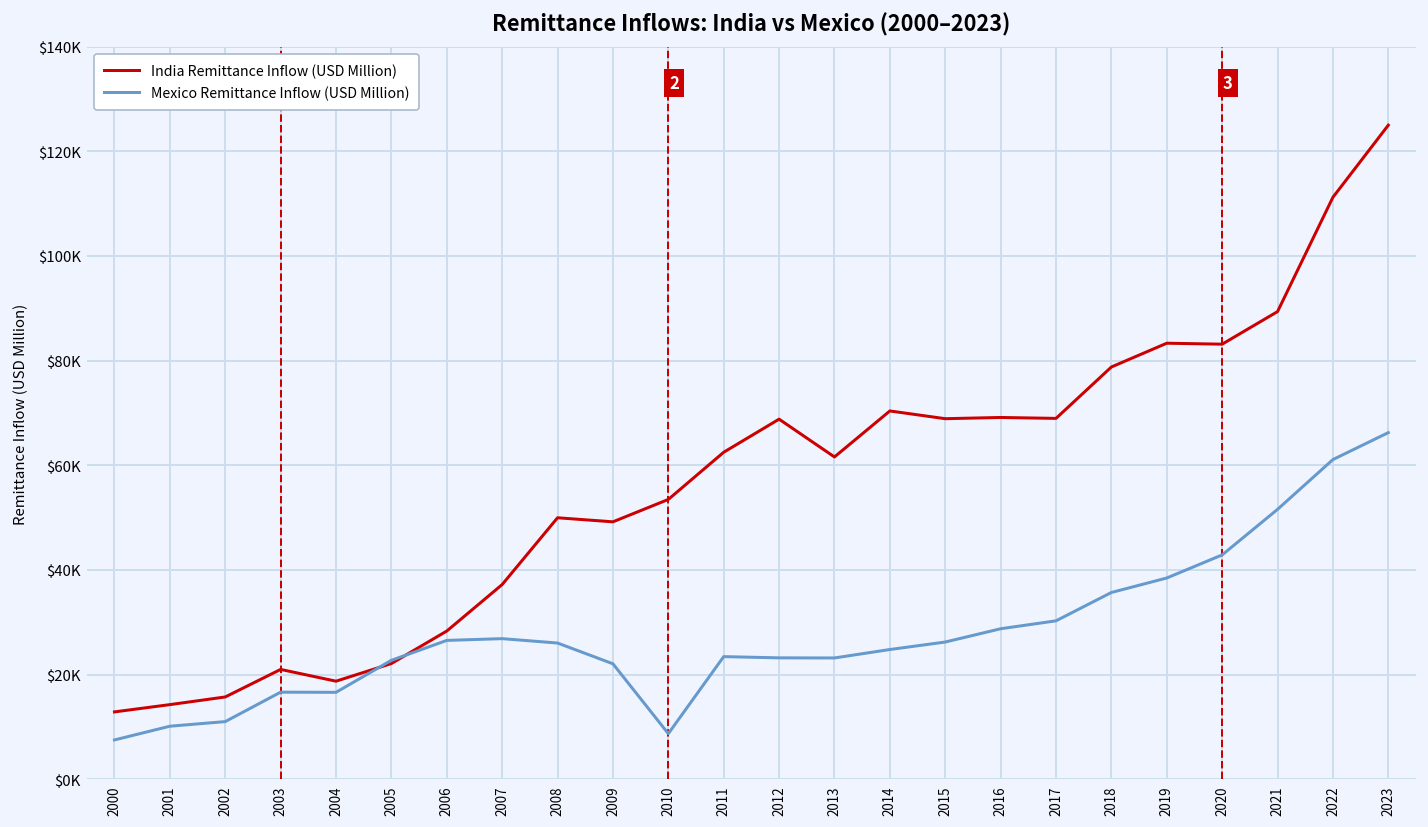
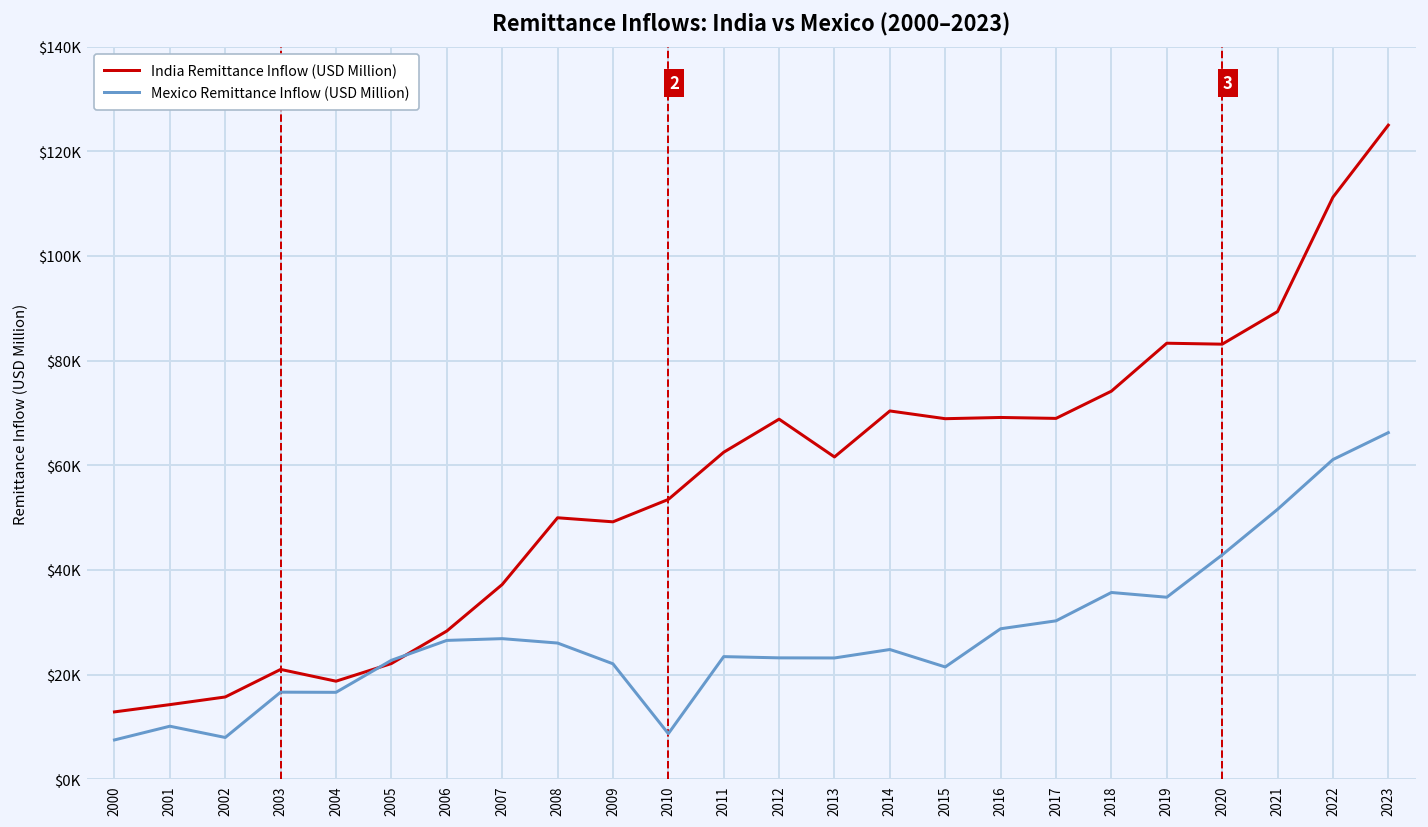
Mexico Remittance Inflow (USD Million), 2002: $11000 -> $8000
Mexico Remittance Inflow (USD Million), 2015: $26000 -> $21000
India Remittance Inflow (USD Million), 2018: $79000 -> $74000
Mexico Remittance Inflow (USD Million), 2019: $38000 -> $35000
